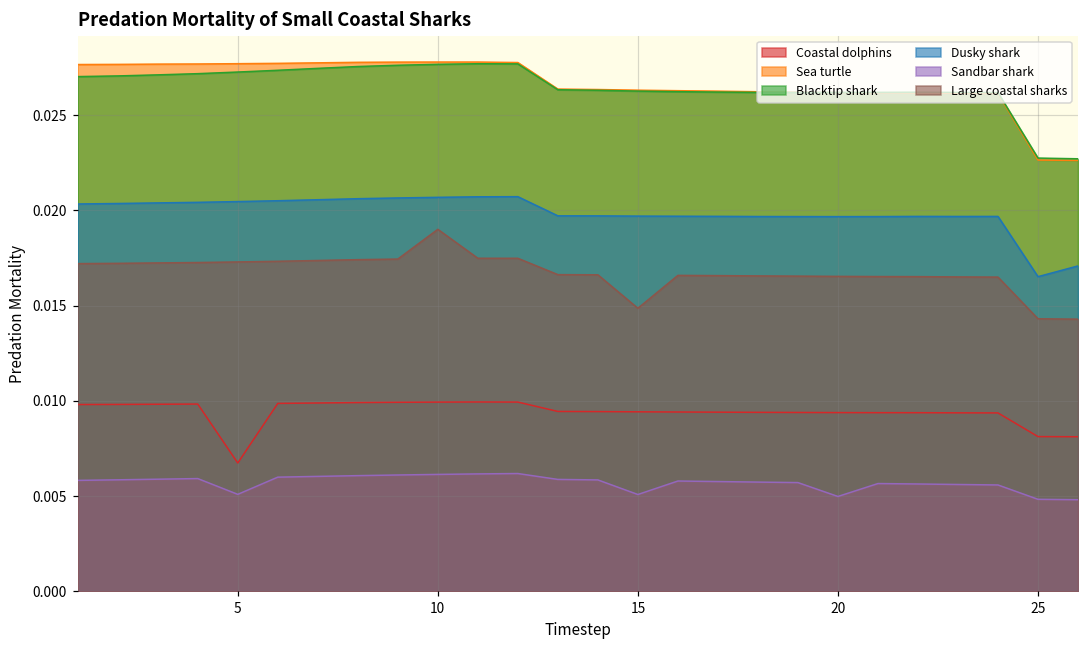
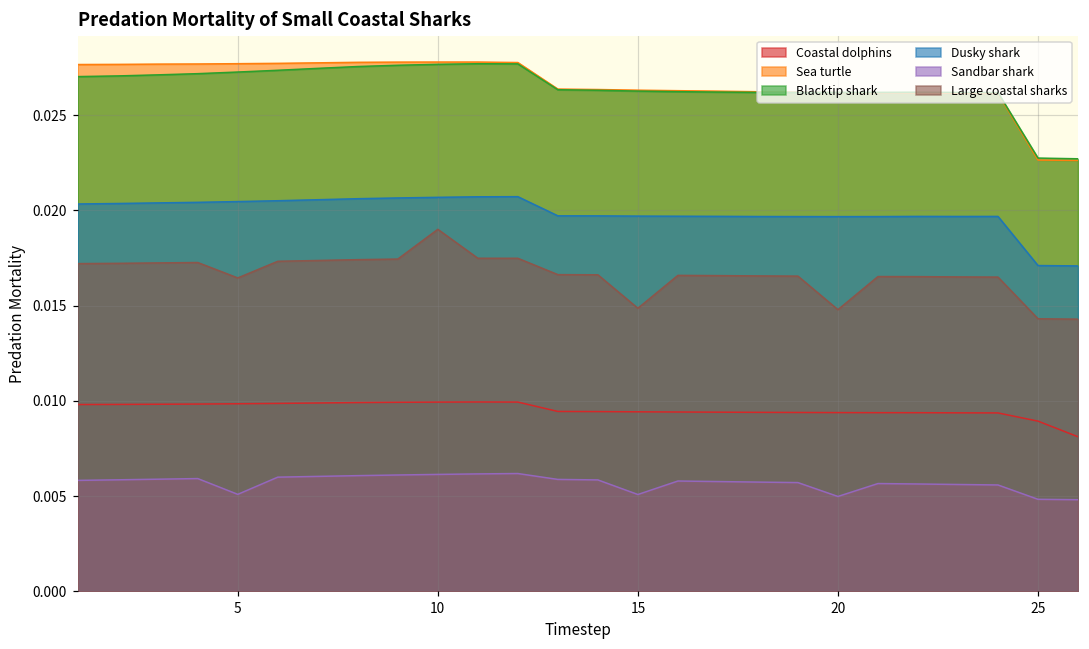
Coastal dolphins, 5: 0.0067 -> 0.0099
Large coastal sharks, 5: 0.0173 -> 0.0165
Large coastal sharks, 20: 0.0165 -> 0.0148
Coastal dolphins, 25: 0.0081 -> 0.0089
Dusky shark, 25: 0.0165 -> 0.0171
